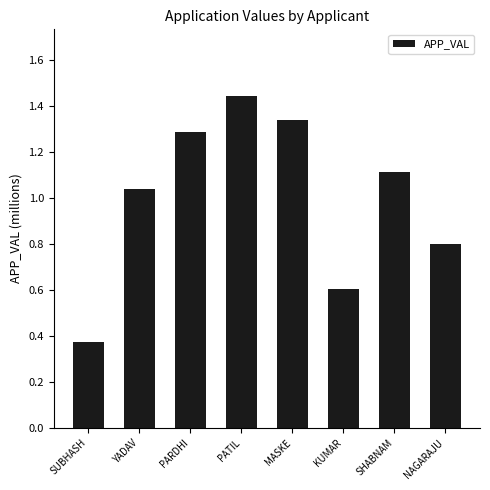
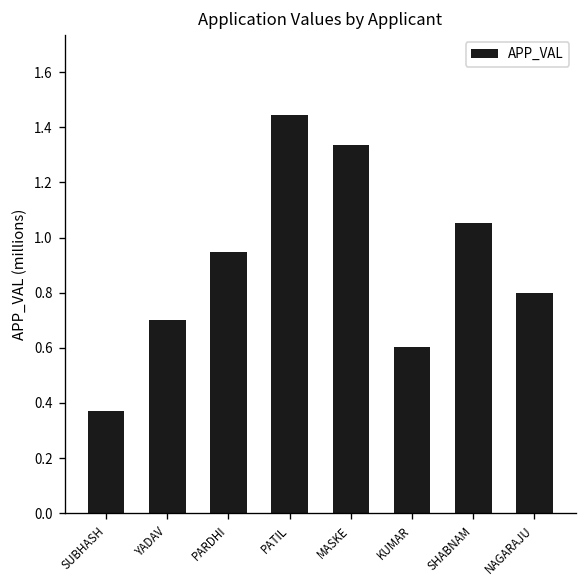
YADAV: 1.04 -> 0.70
PARDHI: 1.29 -> 0.95
SHABNAM: 1.11 -> 1.05
